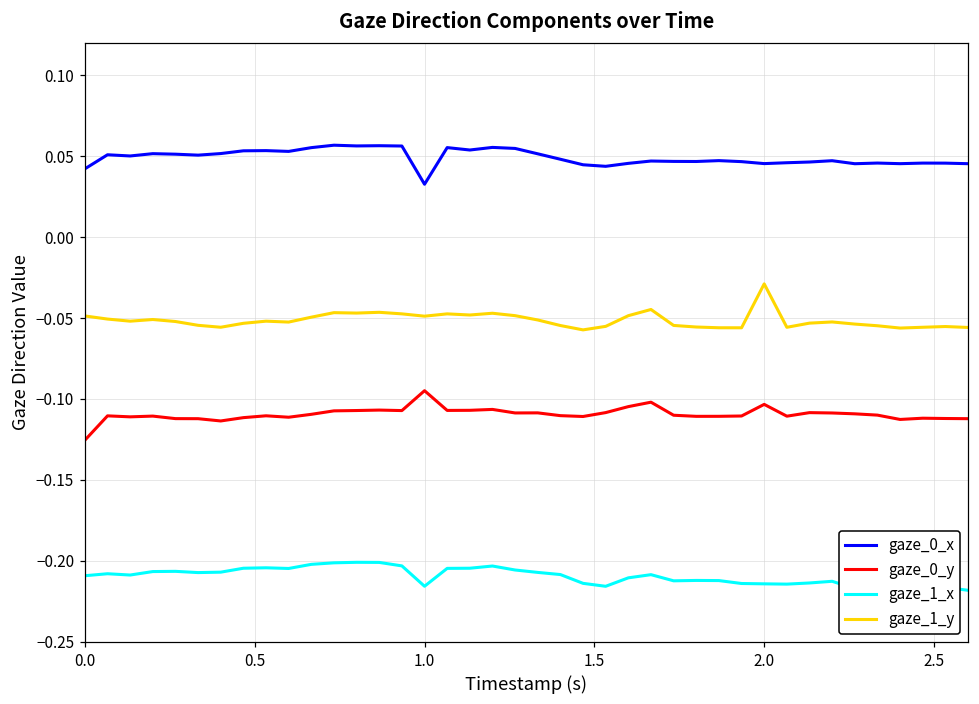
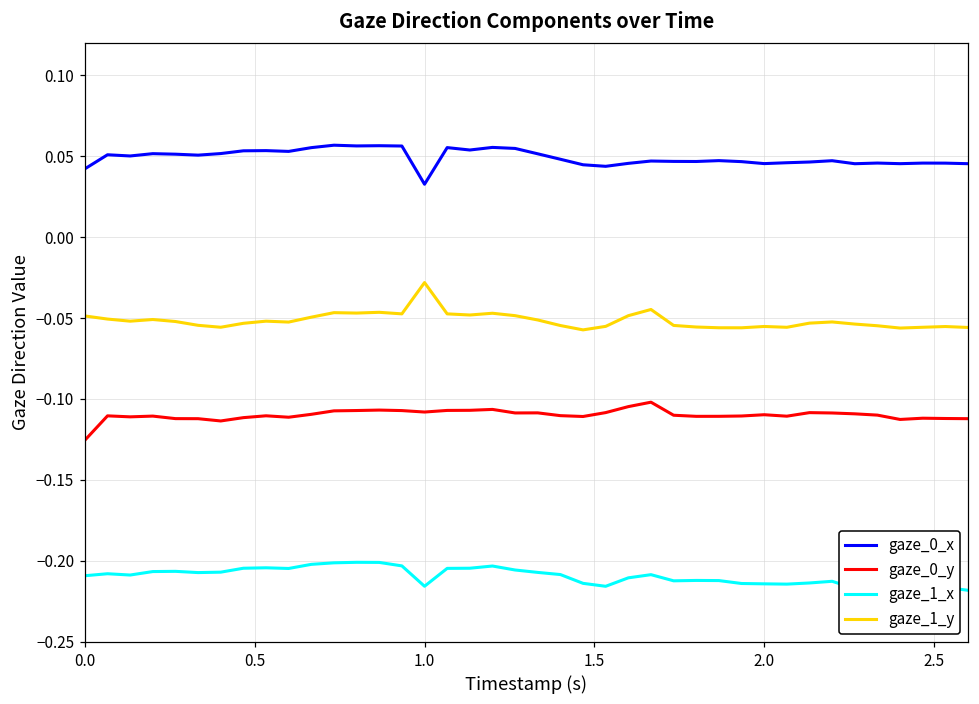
gaze_0_y, 1.0: -0.095 -> -0.108
gaze_1_y, 1.0: -0.049 -> -0.028
gaze_0_y, 2.0: -0.103 -> -0.110
gaze_1_y, 2.0: -0.029 -> -0.055
